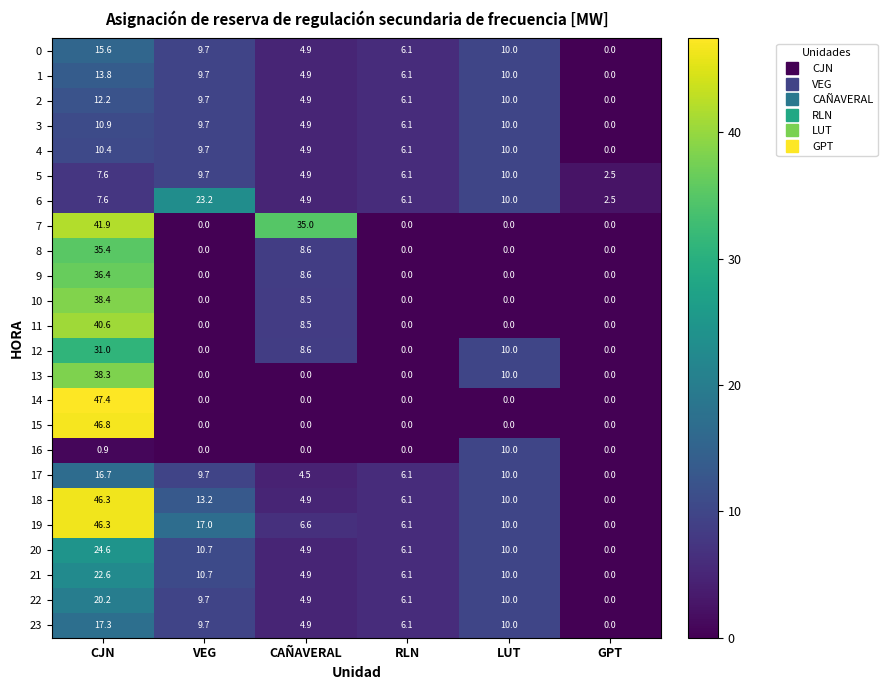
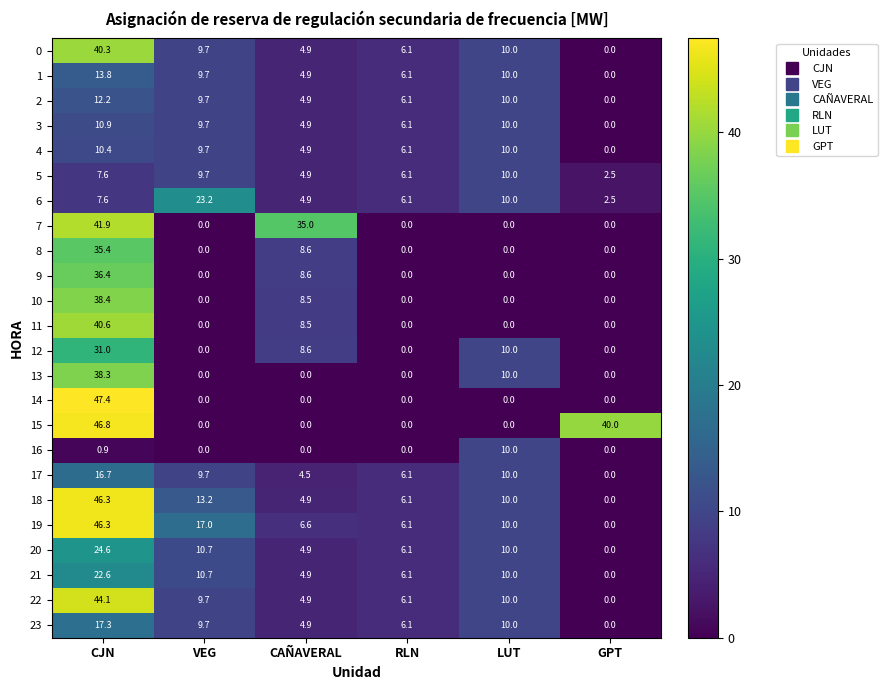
0, CJN: 15.6 -> 40.3
15, GPT: 0.0 -> 40.0
22, CJN: 20.2 -> 44.1
